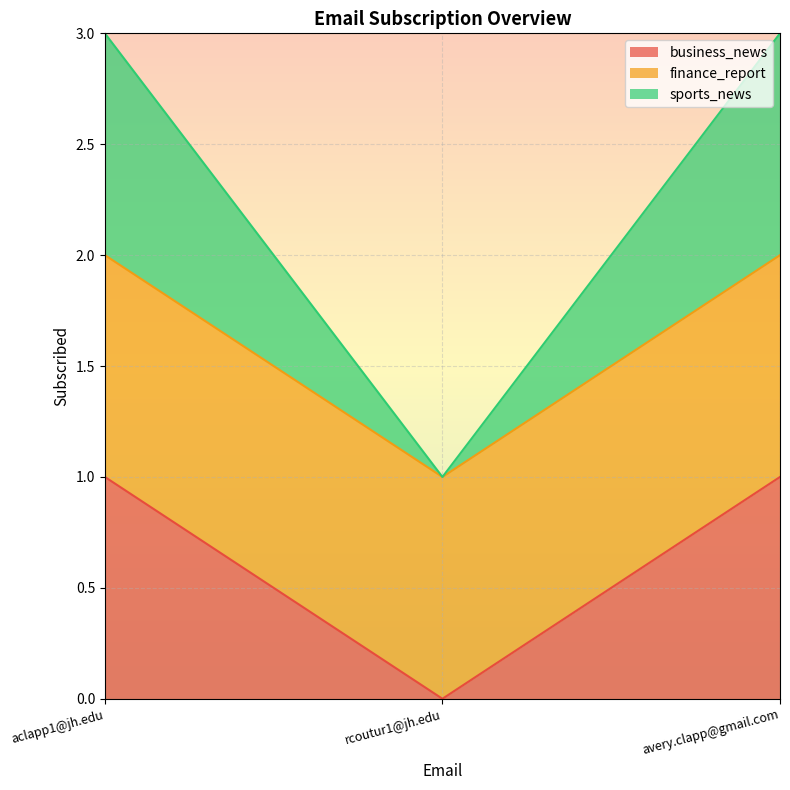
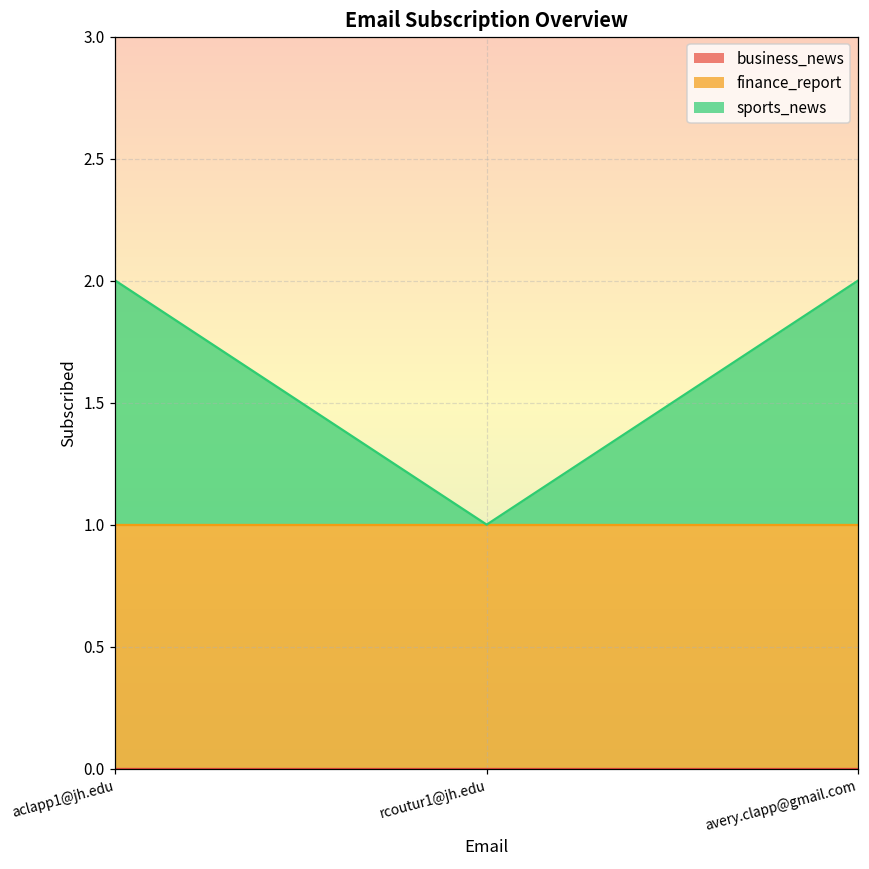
business_news, aclapp1@jh.edu: 1 -> 0
business_news, avery.clapp@gmail.com: 1 -> 0
